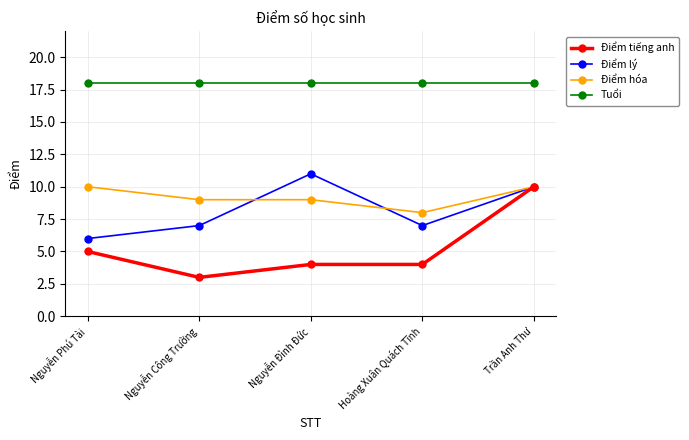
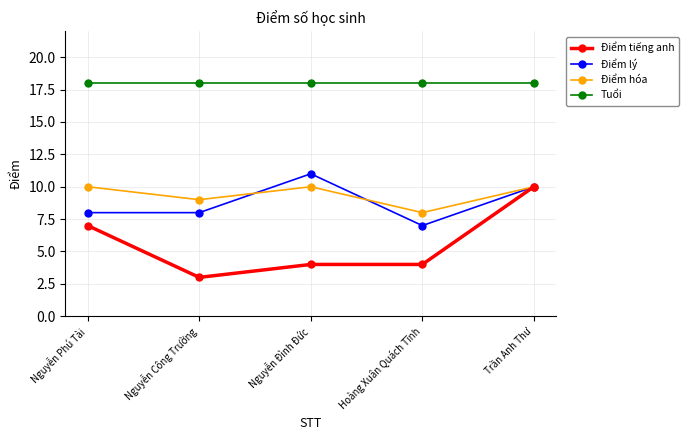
Điểm tiếng anh, Nguyễn Phú Tài: 5 -> 7
Điểm lý, Nguyễn Phú Tài: 6 -> 8
Điểm lý, Nguyễn Công Trường: 7 -> 8
Điểm hóa, Nguyễn Đình Đức: 9 -> 10
